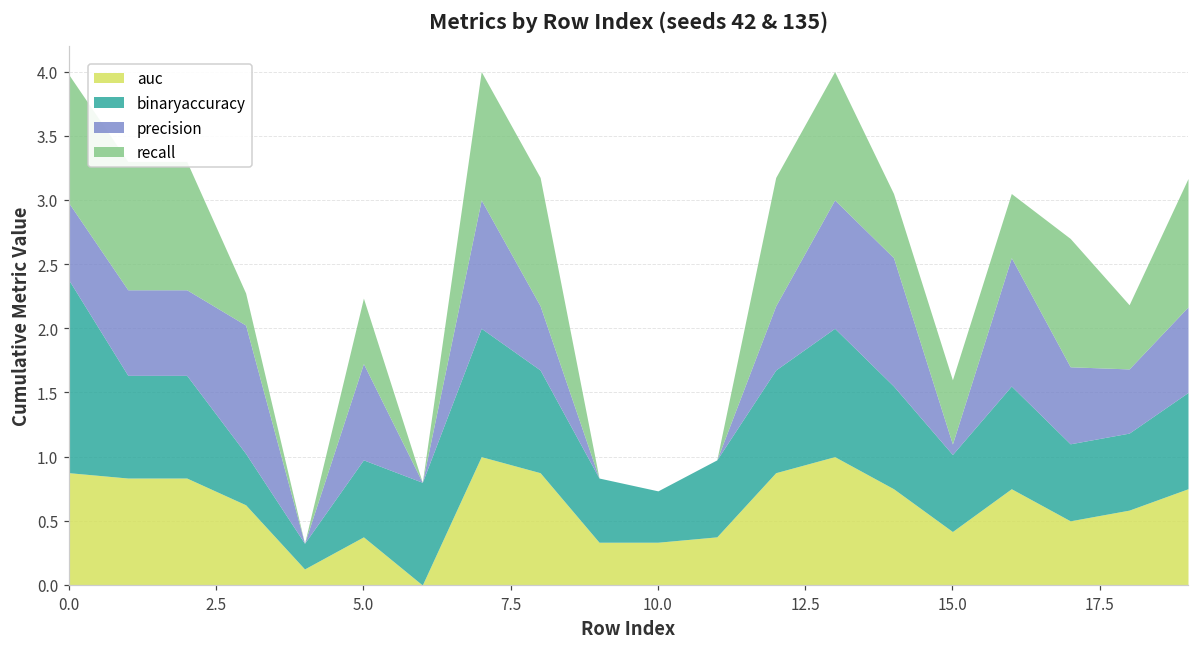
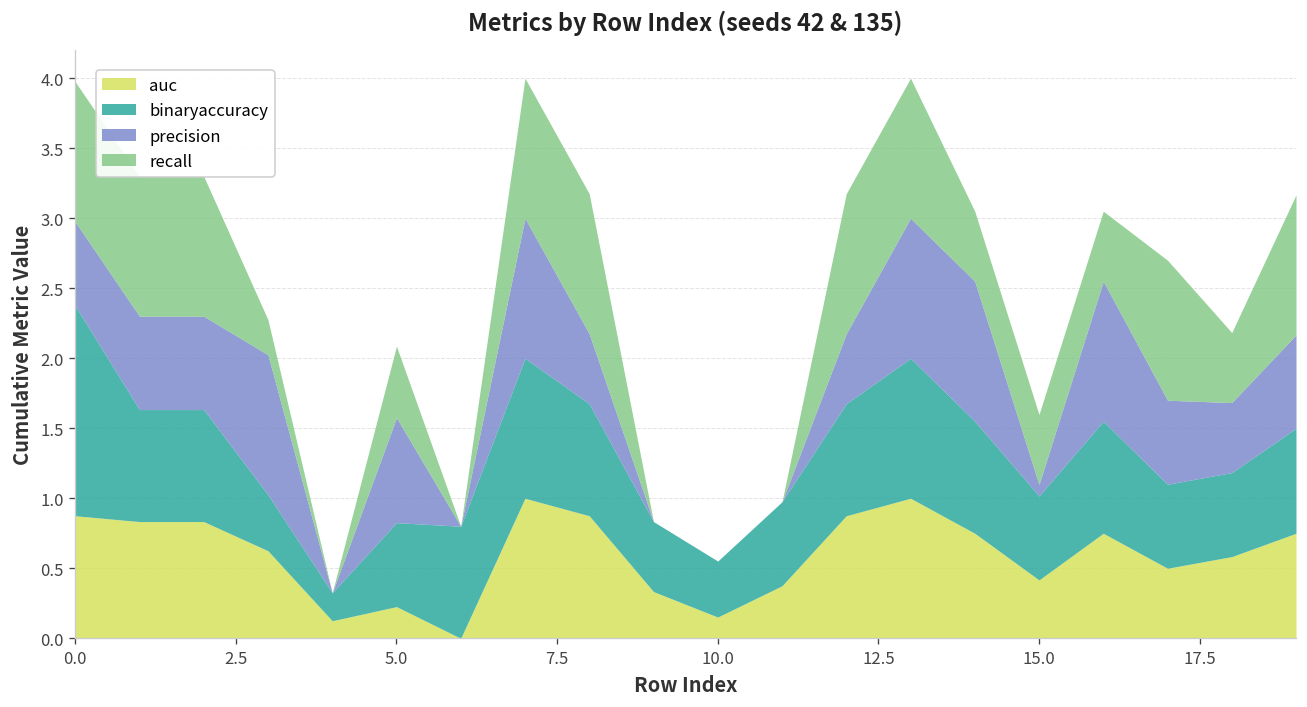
auc, 5.0: 0.38 -> 0.23
auc, 10.0: 0.33 -> 0.15
